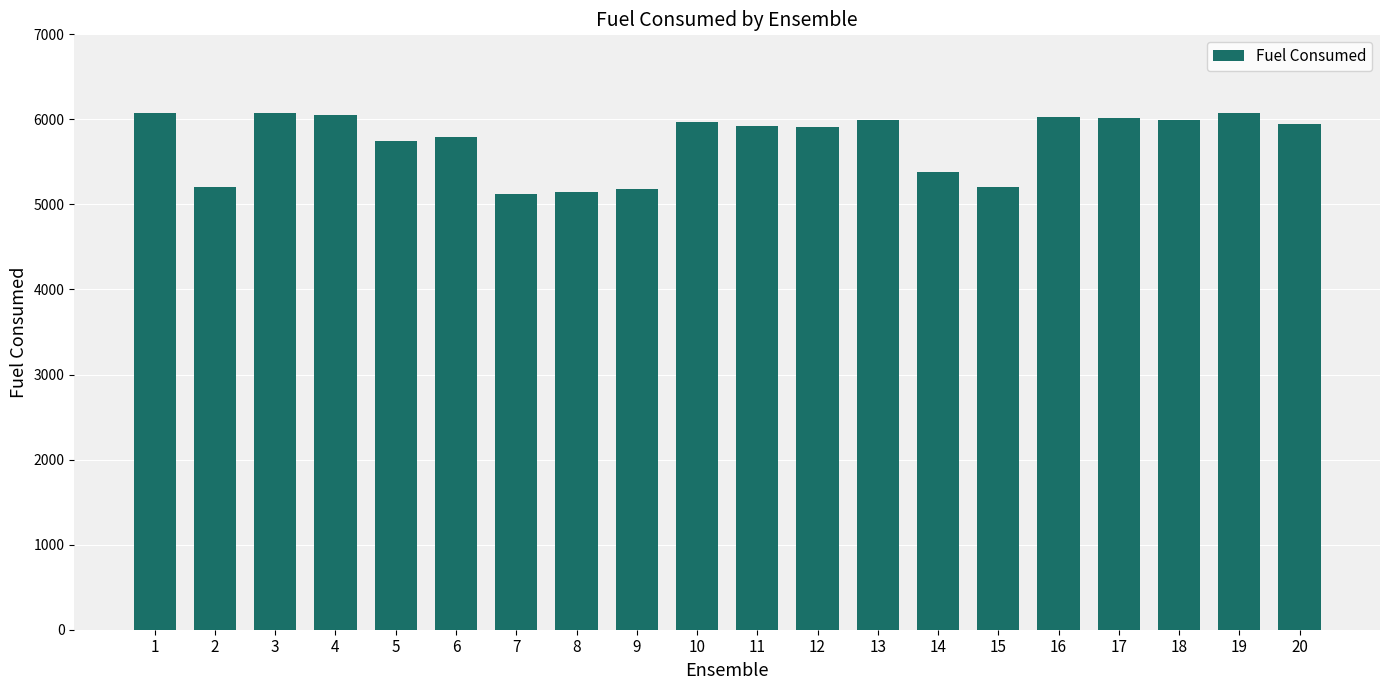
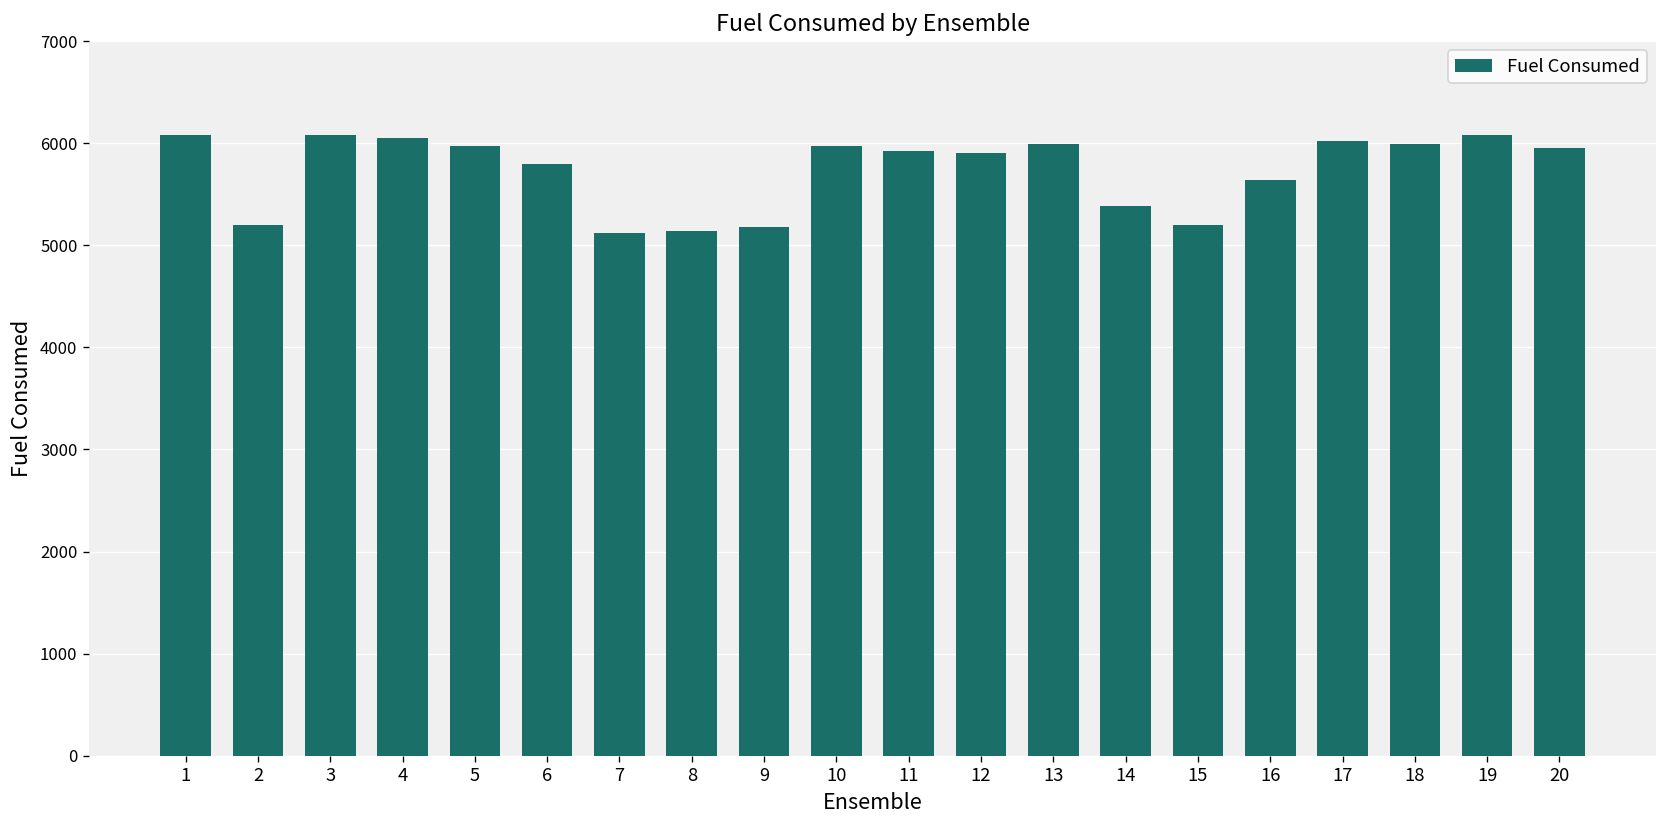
5: 5700 -> 6000
16: 6000 -> 5600
